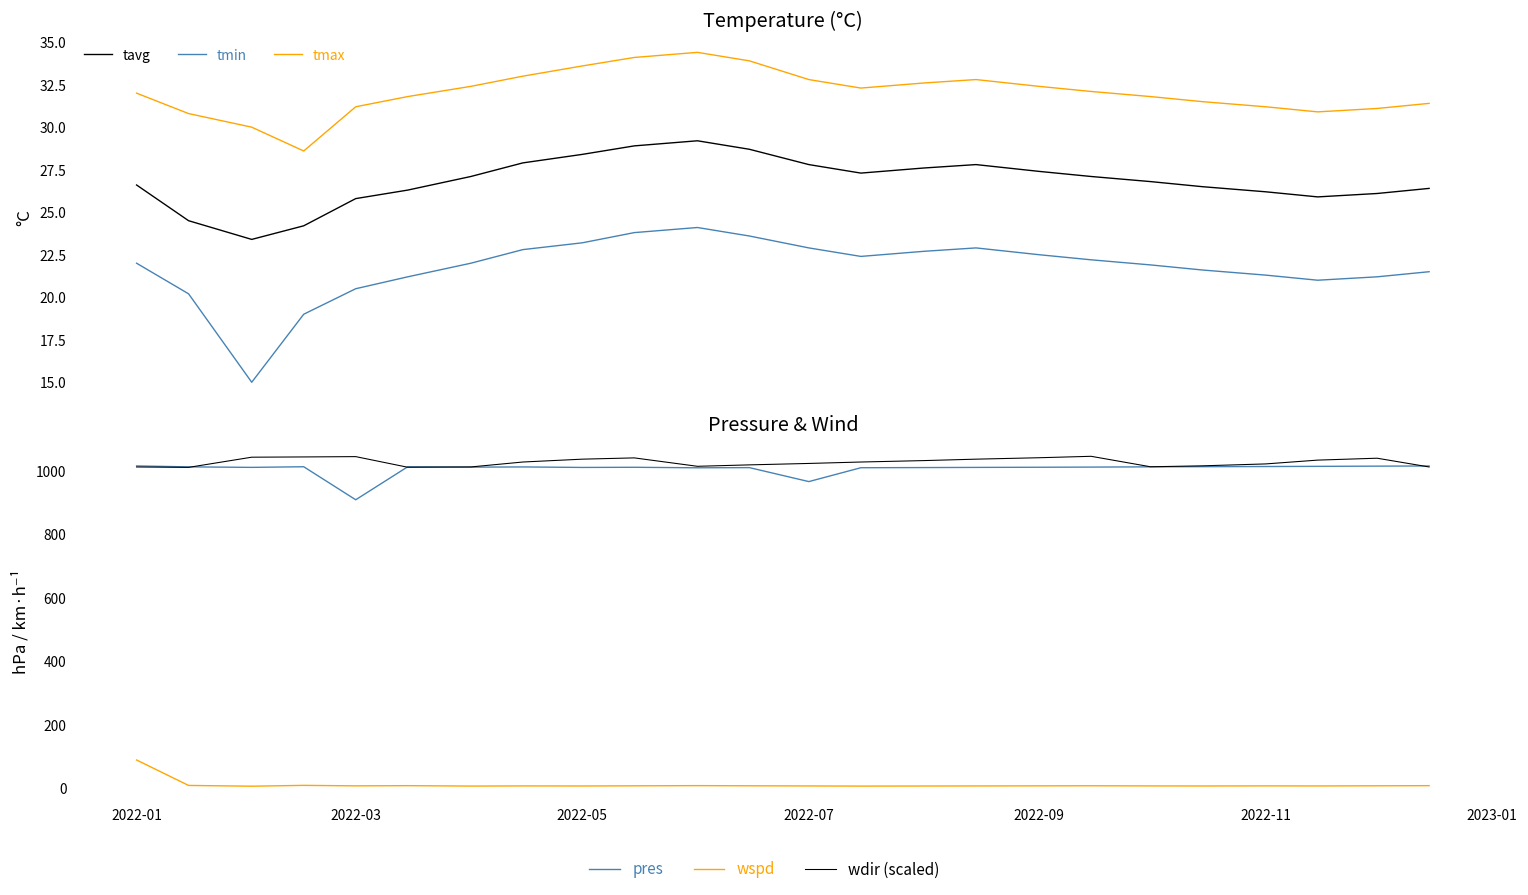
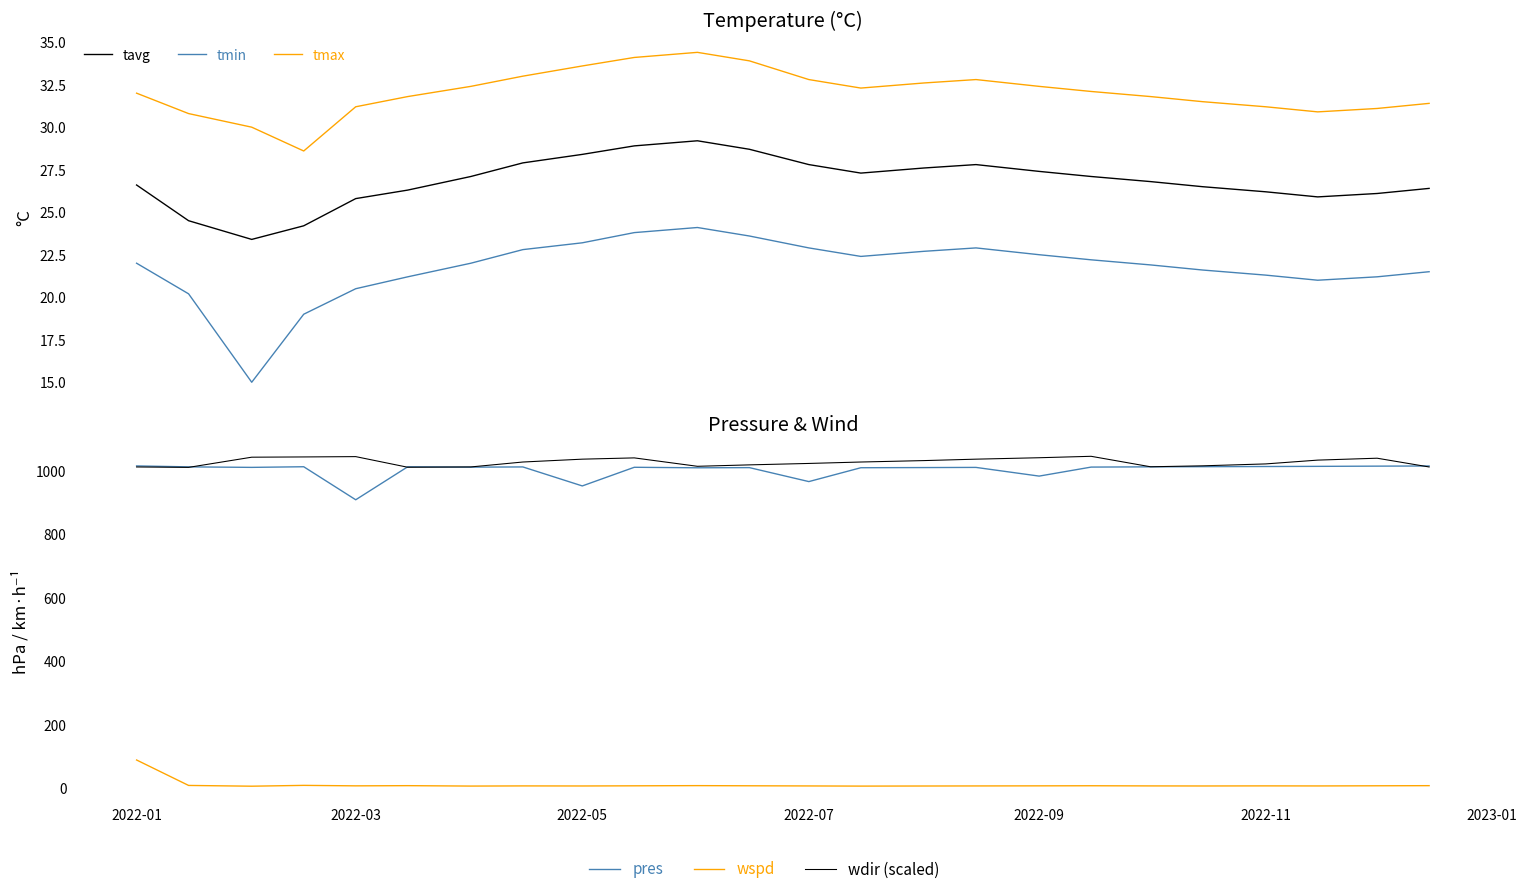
Pressure & Wind, pres, 2022-05: 1010 -> 950
Pressure & Wind, pres, 2022-09: 1010 -> 980
